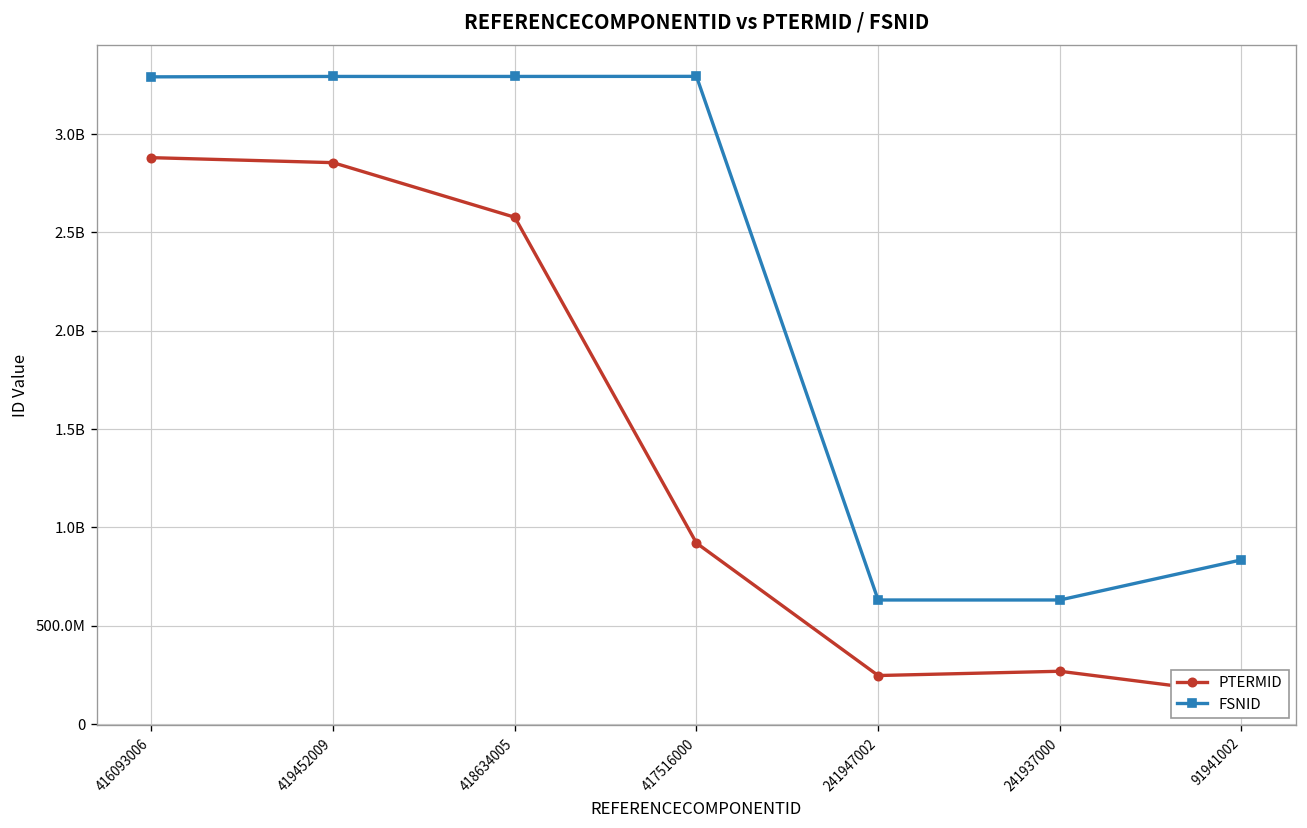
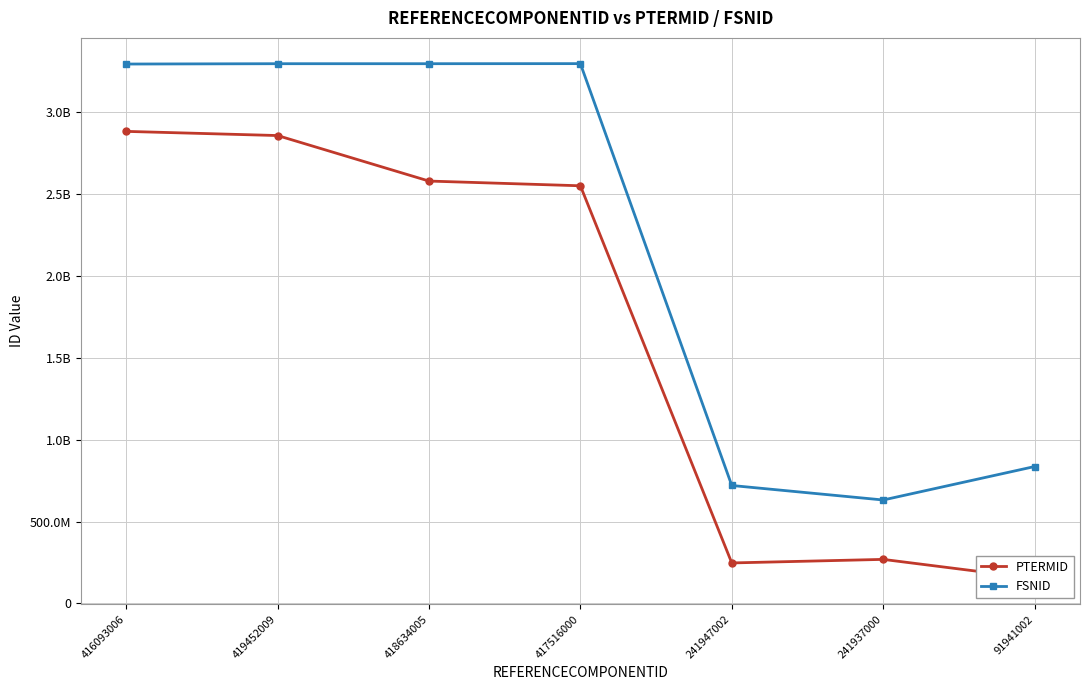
PTERMID, 417516000: 920000000 -> 2550000000
FSNID, 241947002: 630000000 -> 720000000
